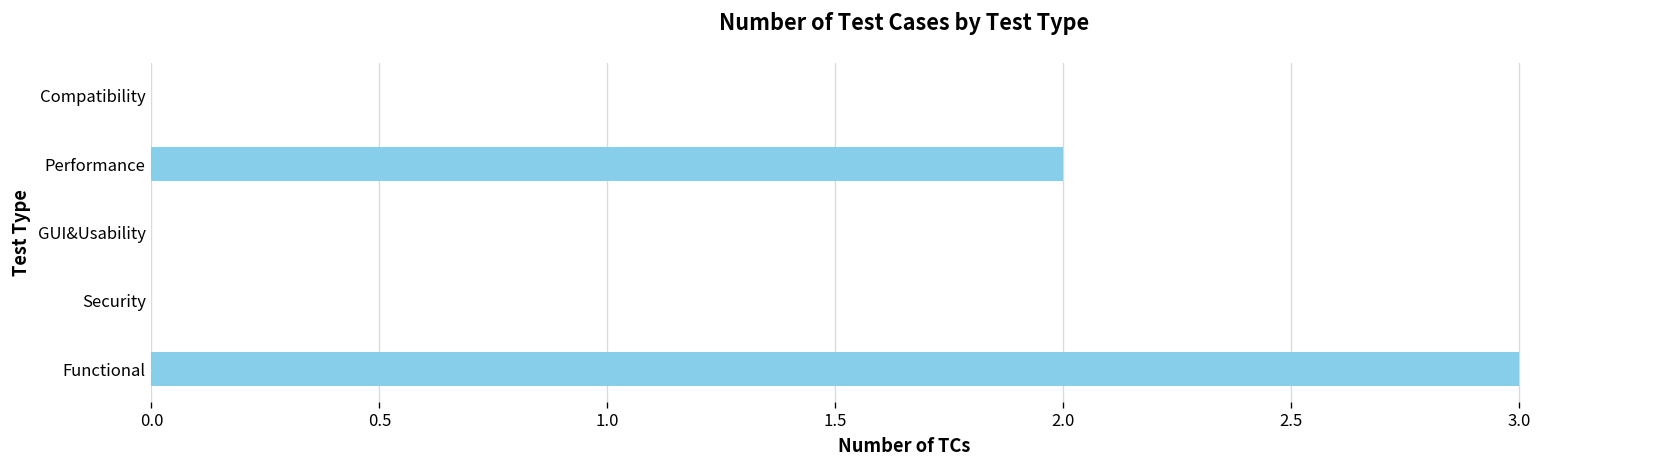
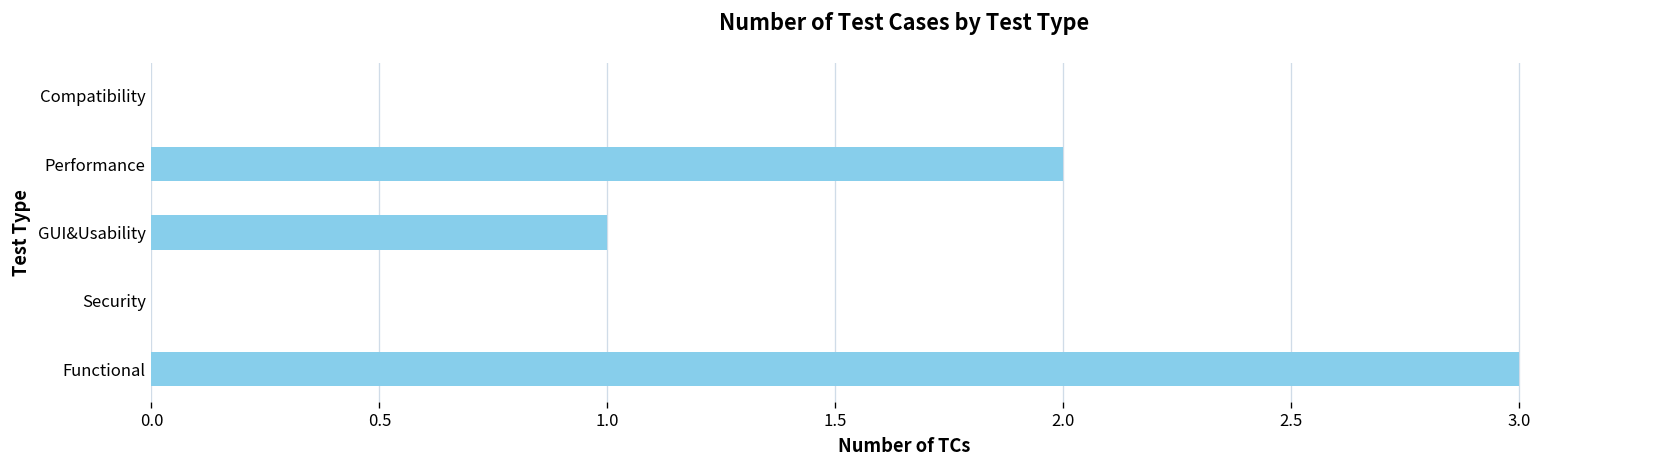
GUI&Usability: 0 -> 1
